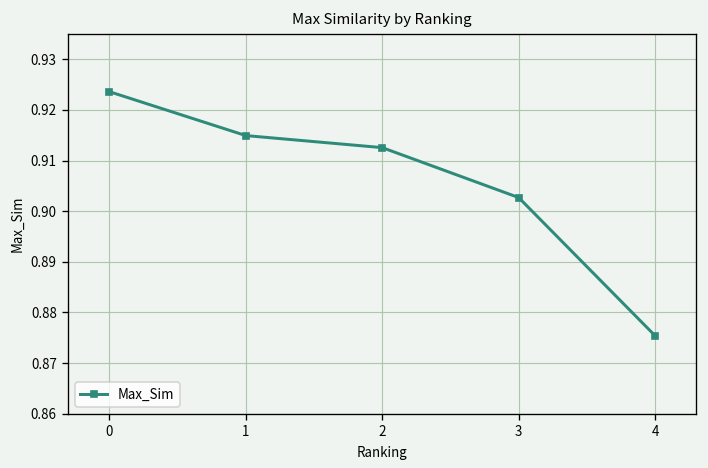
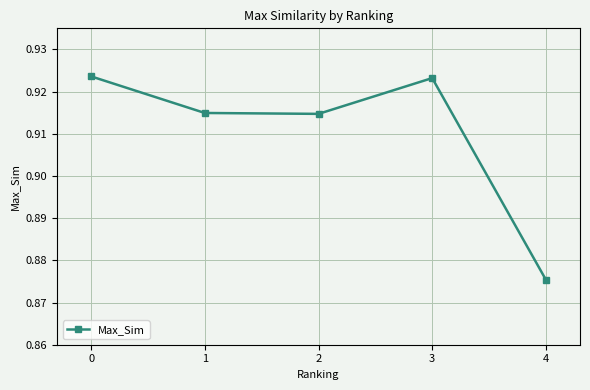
2: 0.913 -> 0.915
3: 0.903 -> 0.923
